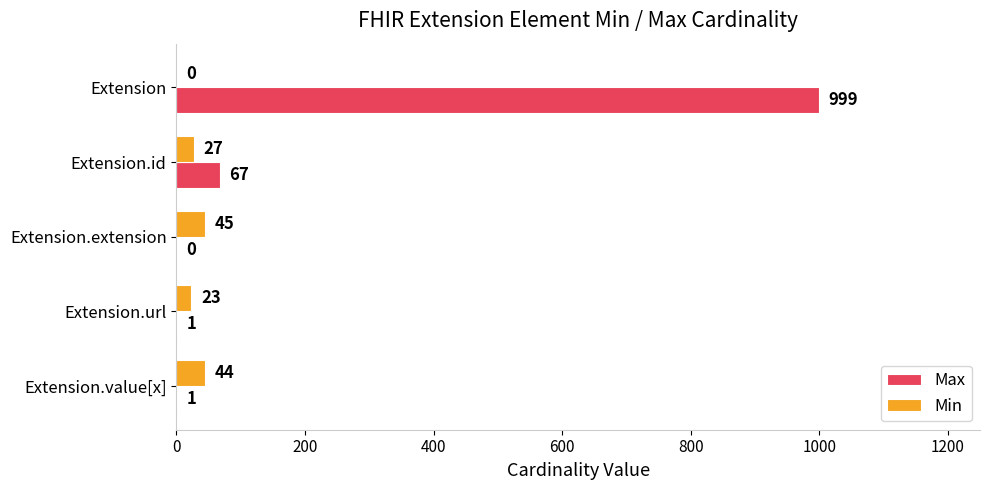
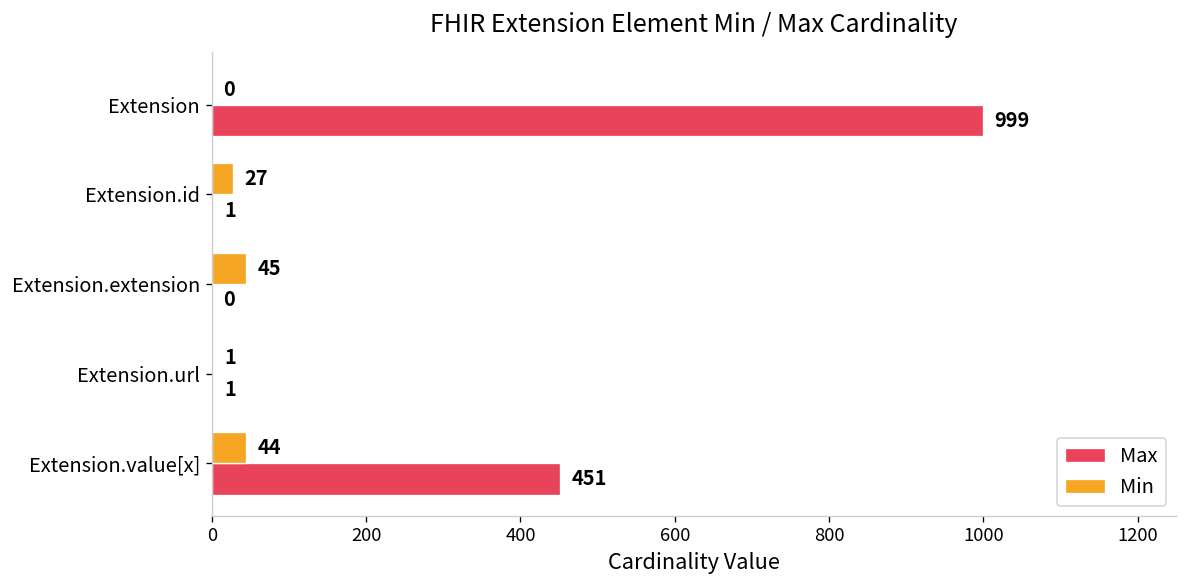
Max, Extension.id: 67 -> 1
Min, Extension.url: 23 -> 1
Max, Extension.value[x]: 1 -> 451
